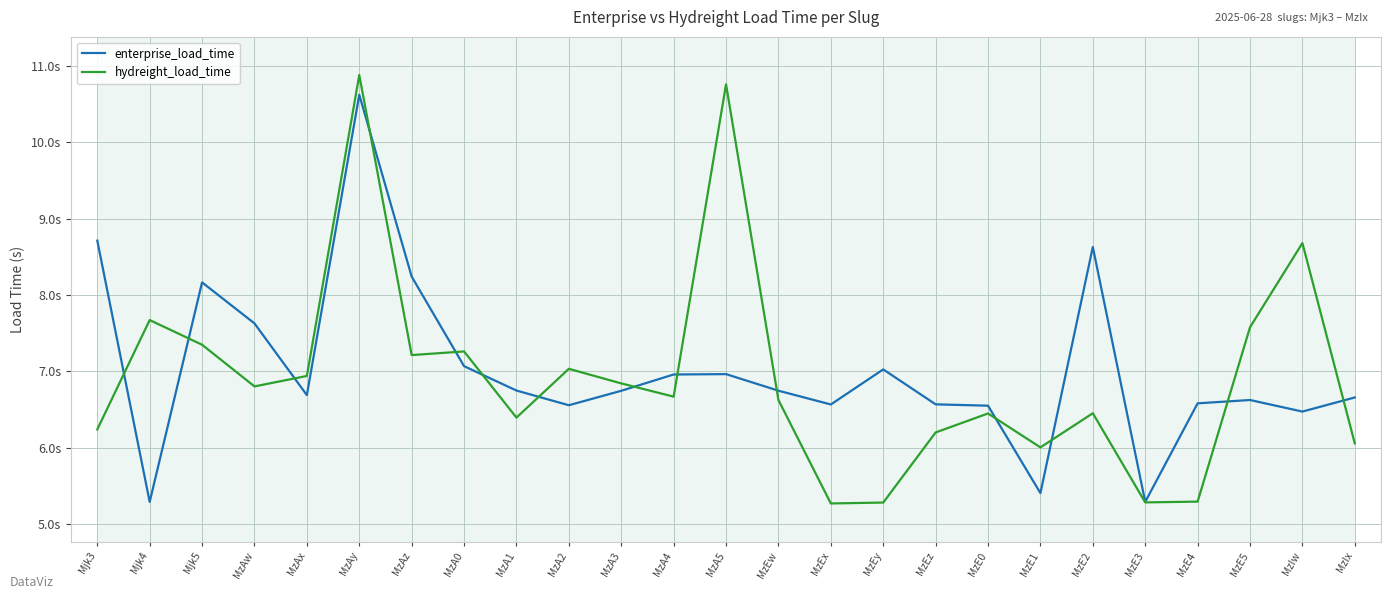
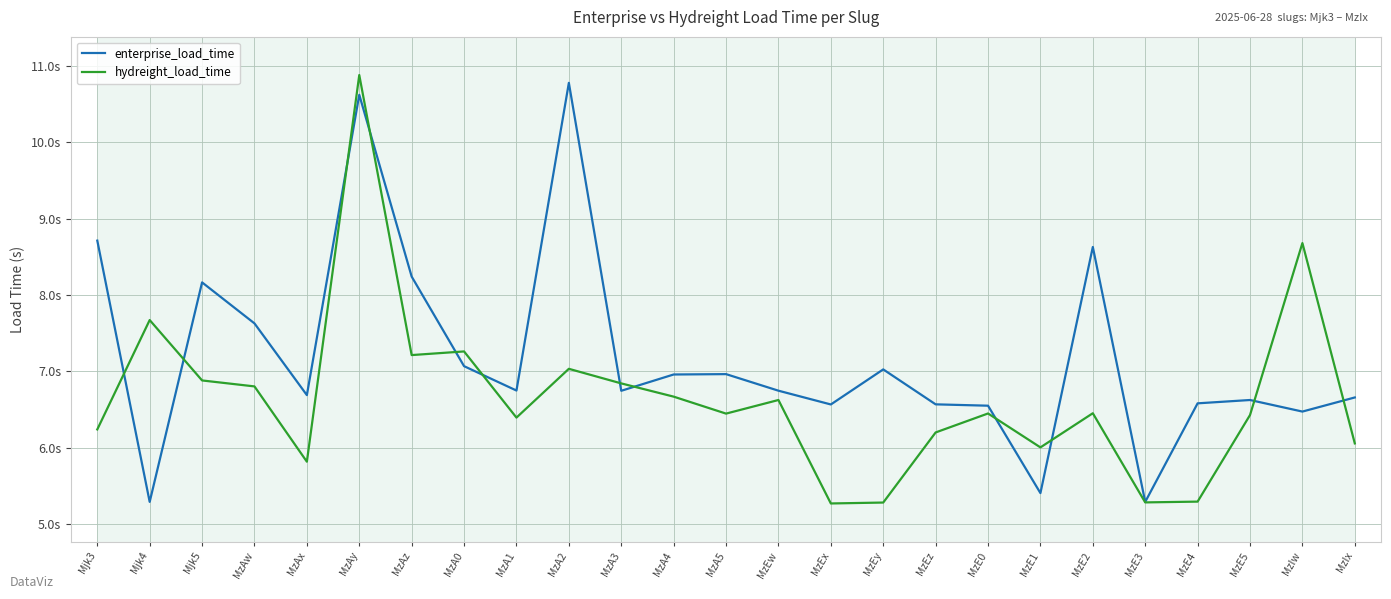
hydreight_load_time, Mjk5: 7.3s -> 6.9s
hydreight_load_time, MzAx: 6.9s -> 5.8s
enterprise_load_time, MzA2: 6.6s -> 10.8s
hydreight_load_time, MzA5: 10.8s -> 6.4s
hydreight_load_time, MzE5: 7.6s -> 6.4s
